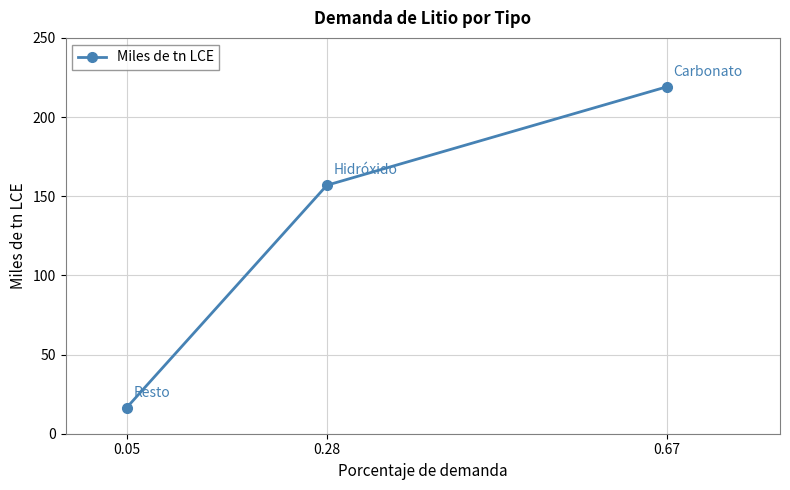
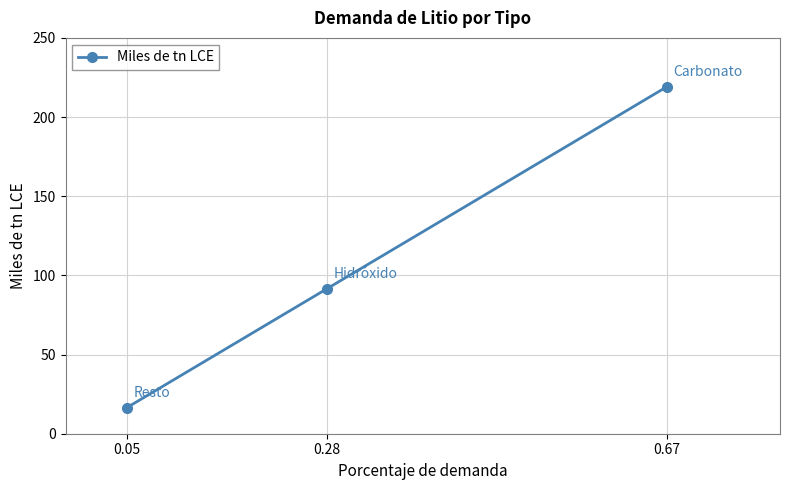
0.28: 157 -> 92
